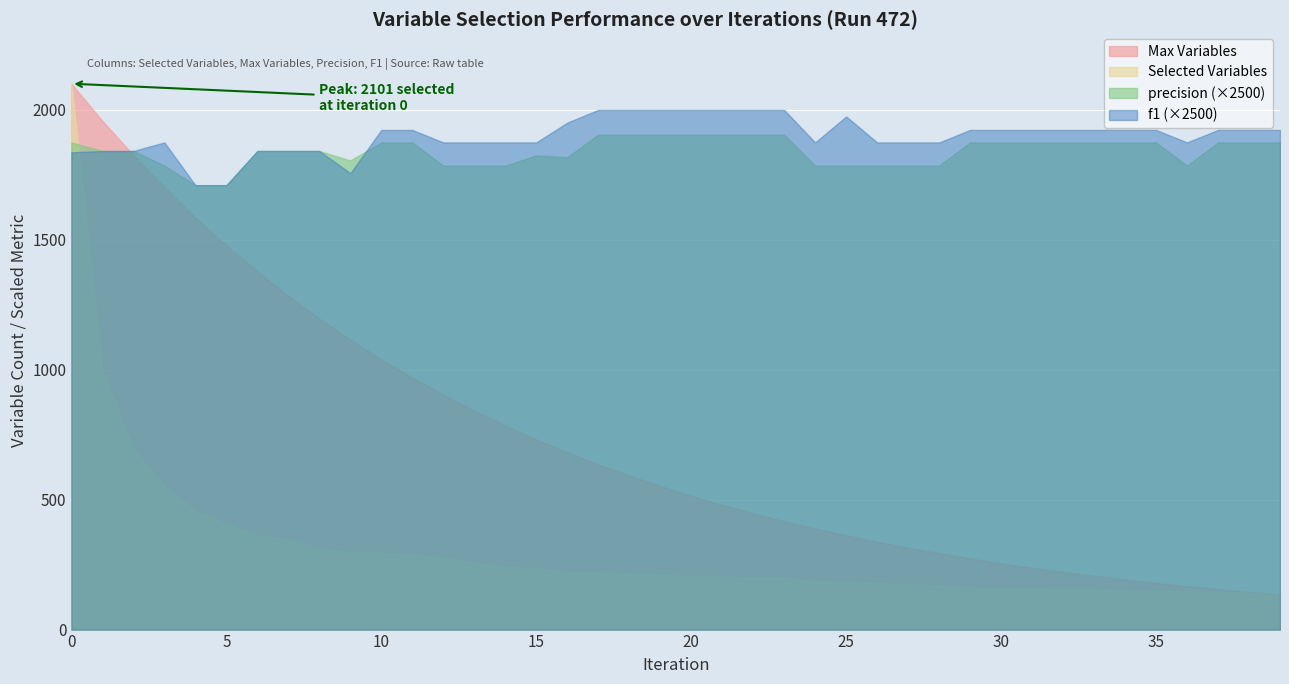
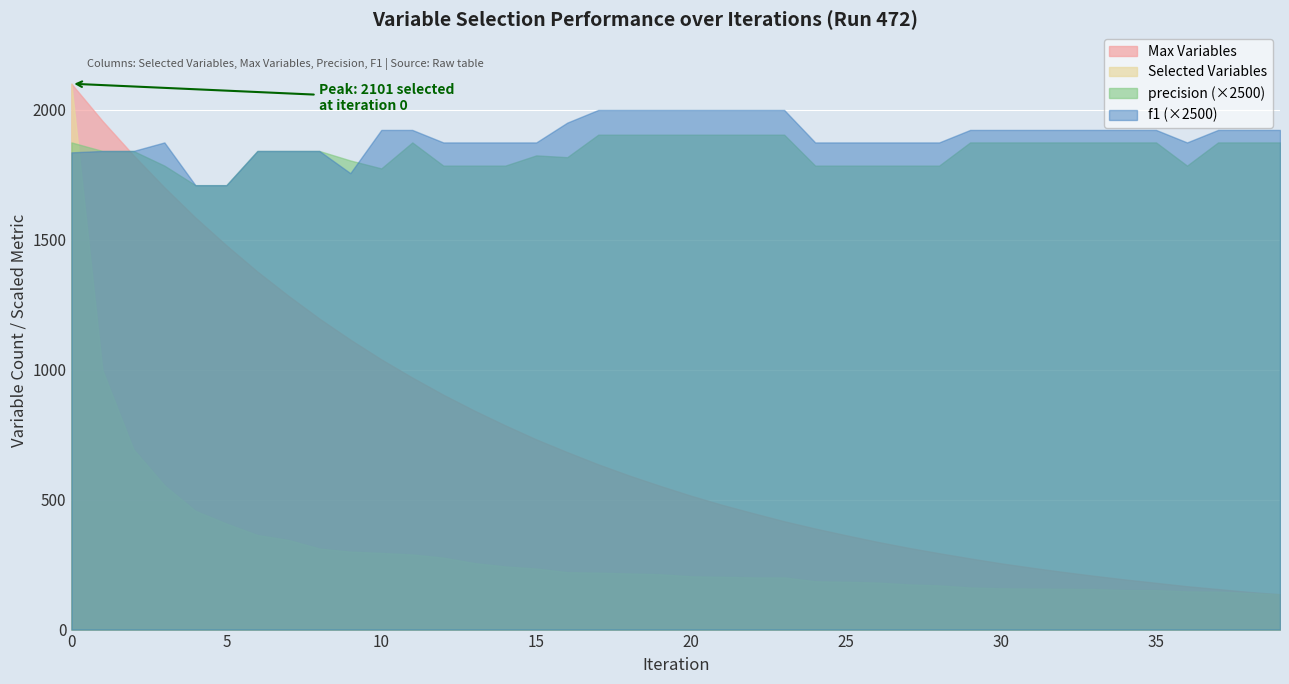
precision (×2500), 10: 1880 -> 1780
f1 (×2500), 25: 1980 -> 1880
